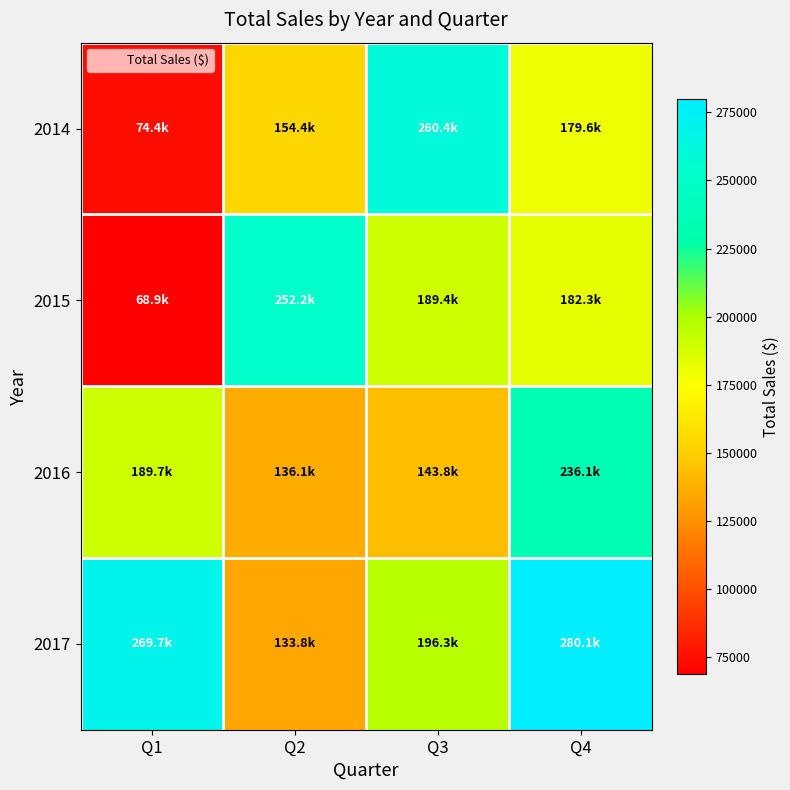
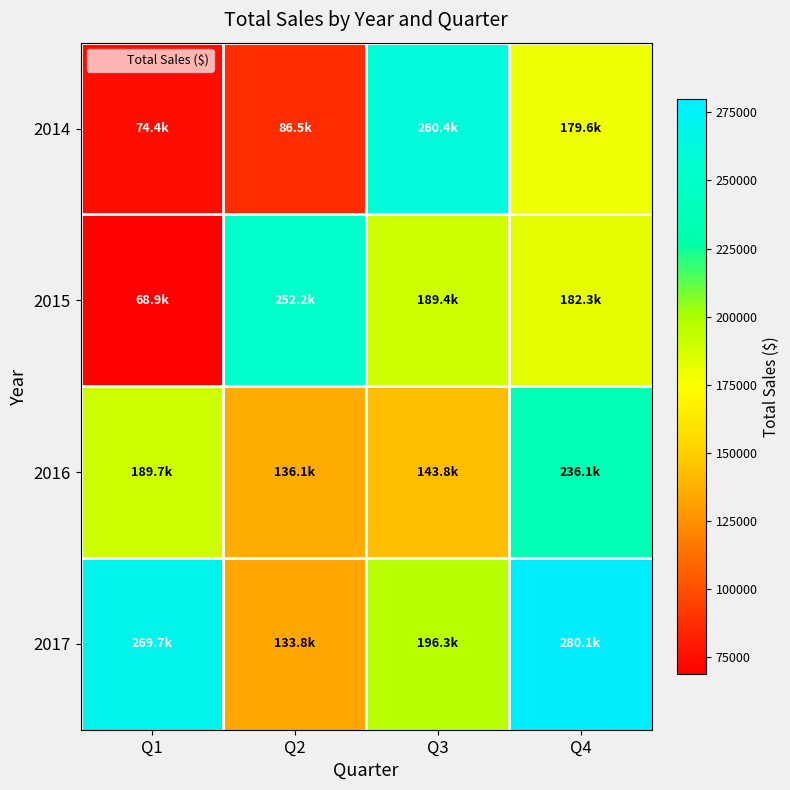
2014, Q2: 154.4k -> 86.5k
